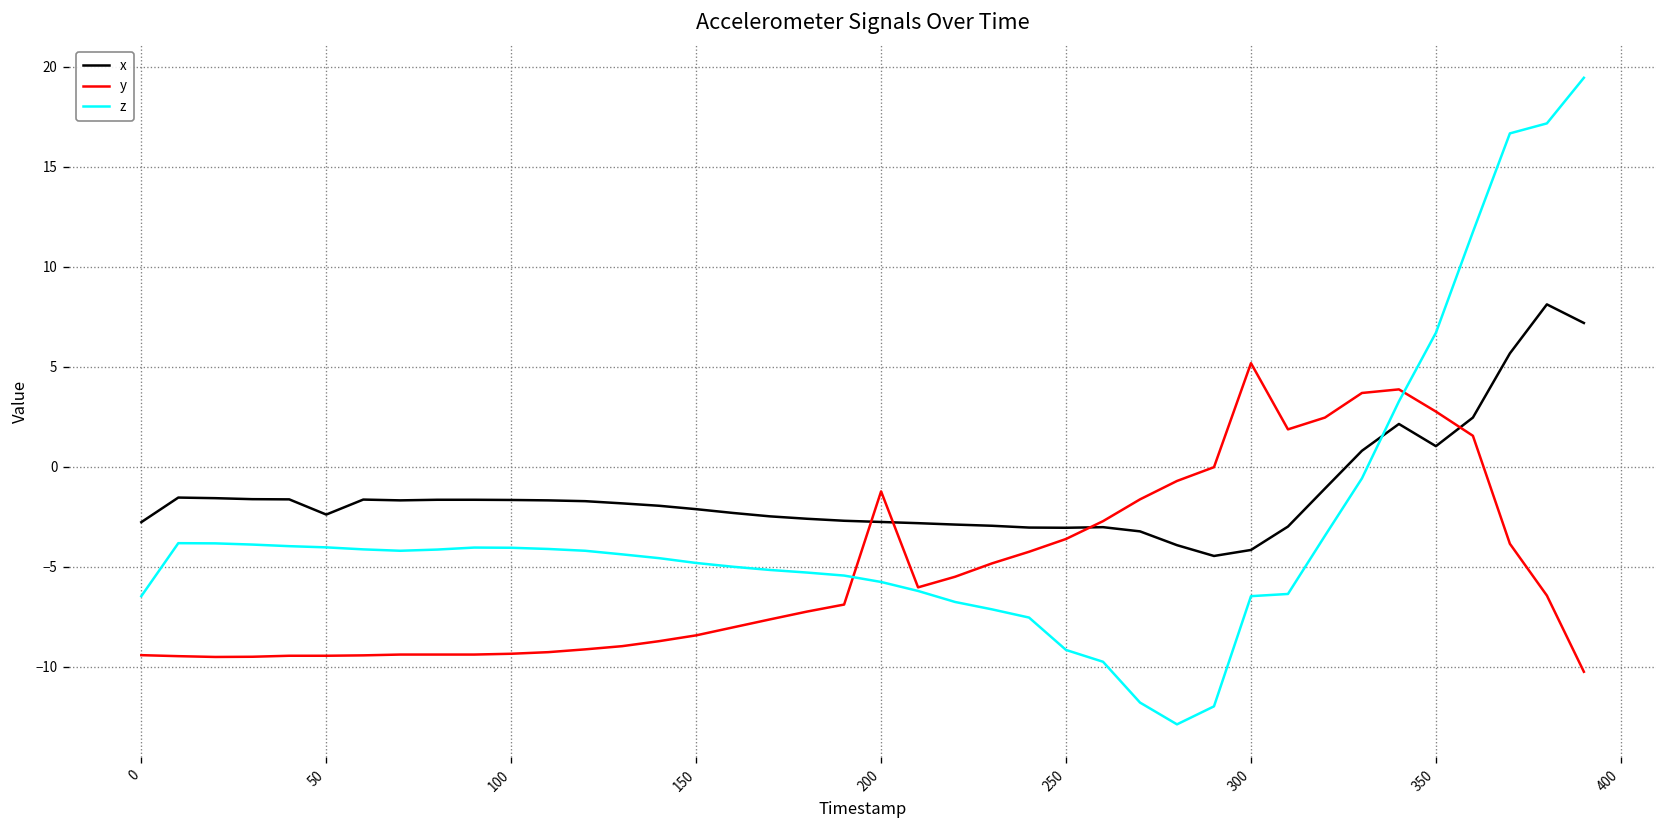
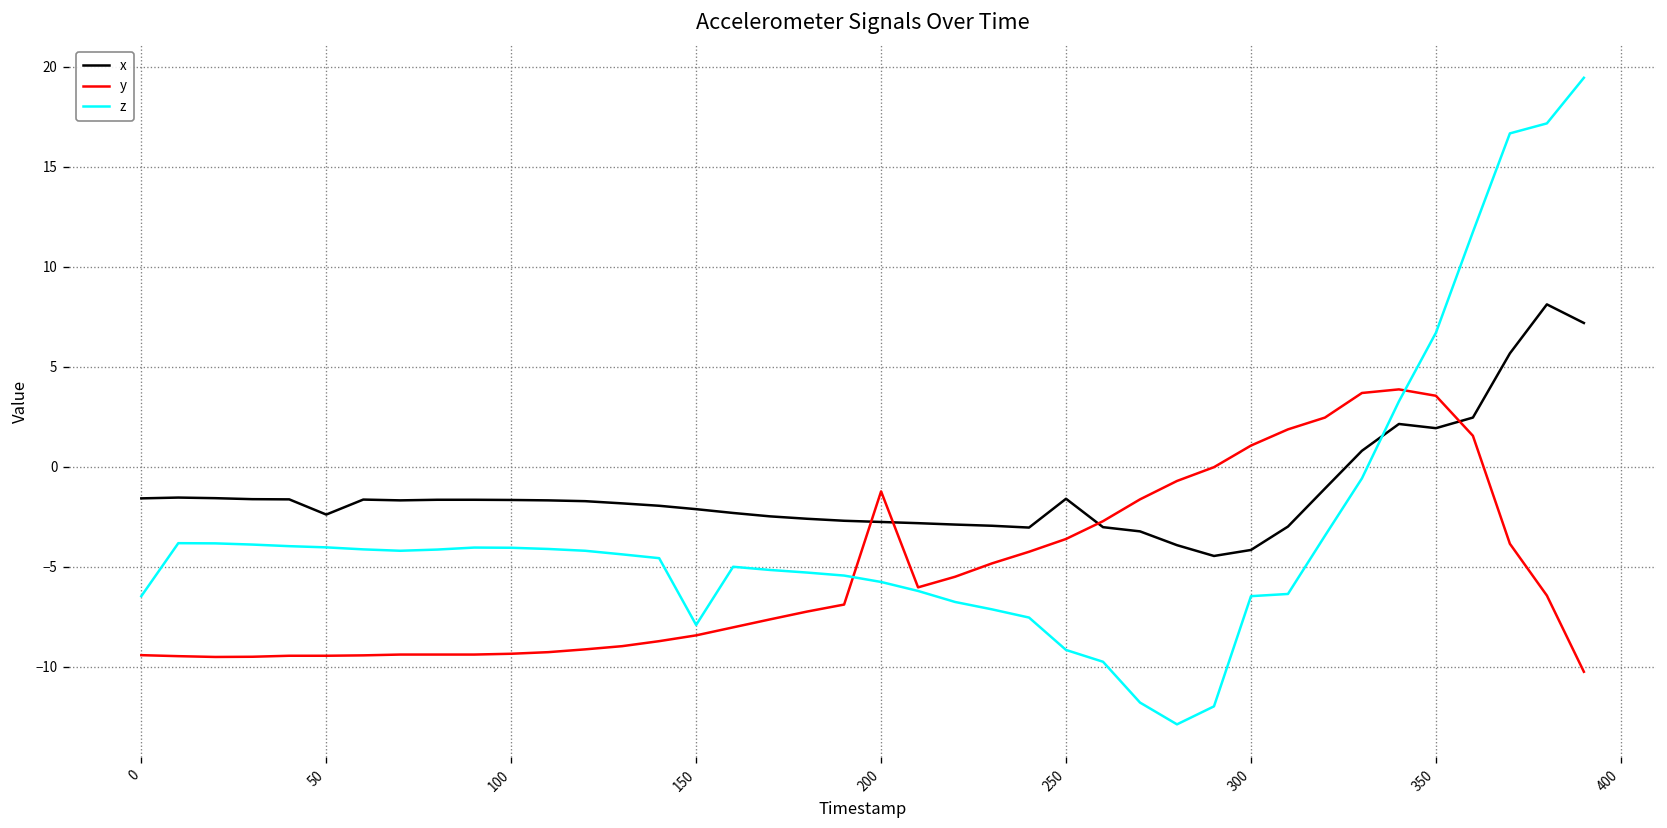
x, 0: -2.8 -> -1.6
z, 150: -4.8 -> -7.9
x, 250: -3.0 -> -1.6
y, 300: 5.2 -> 1.1
x, 350: 1.0 -> 1.9
y, 350: 2.8 -> 3.6
